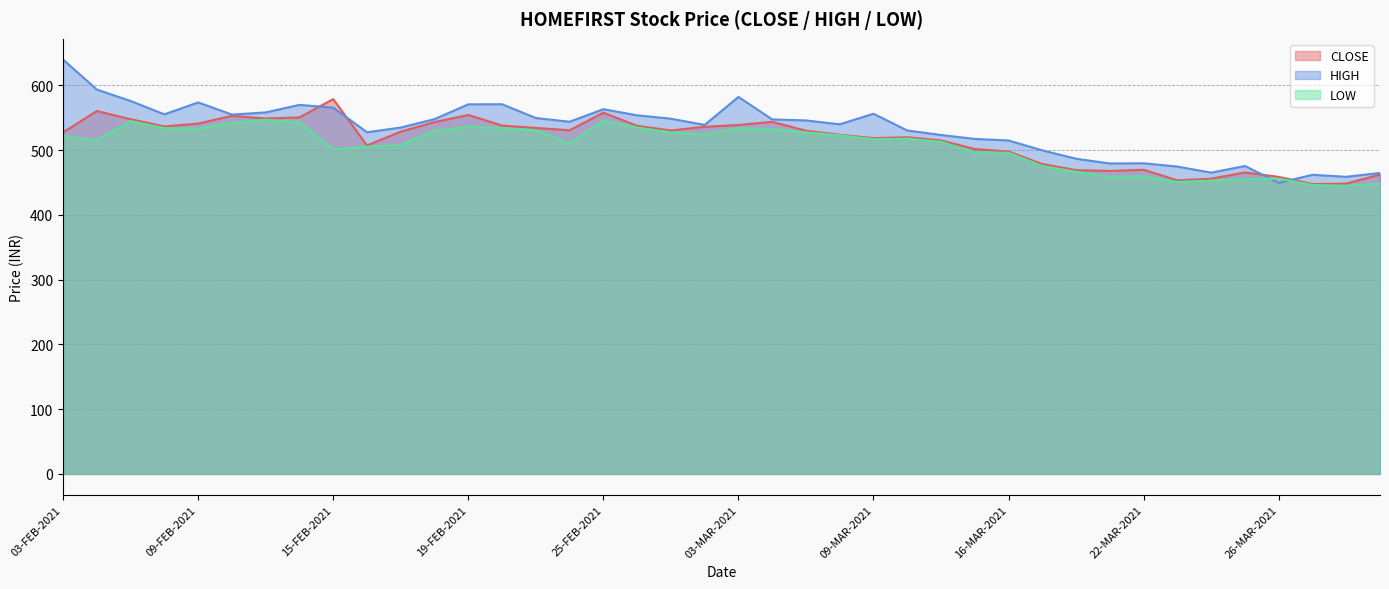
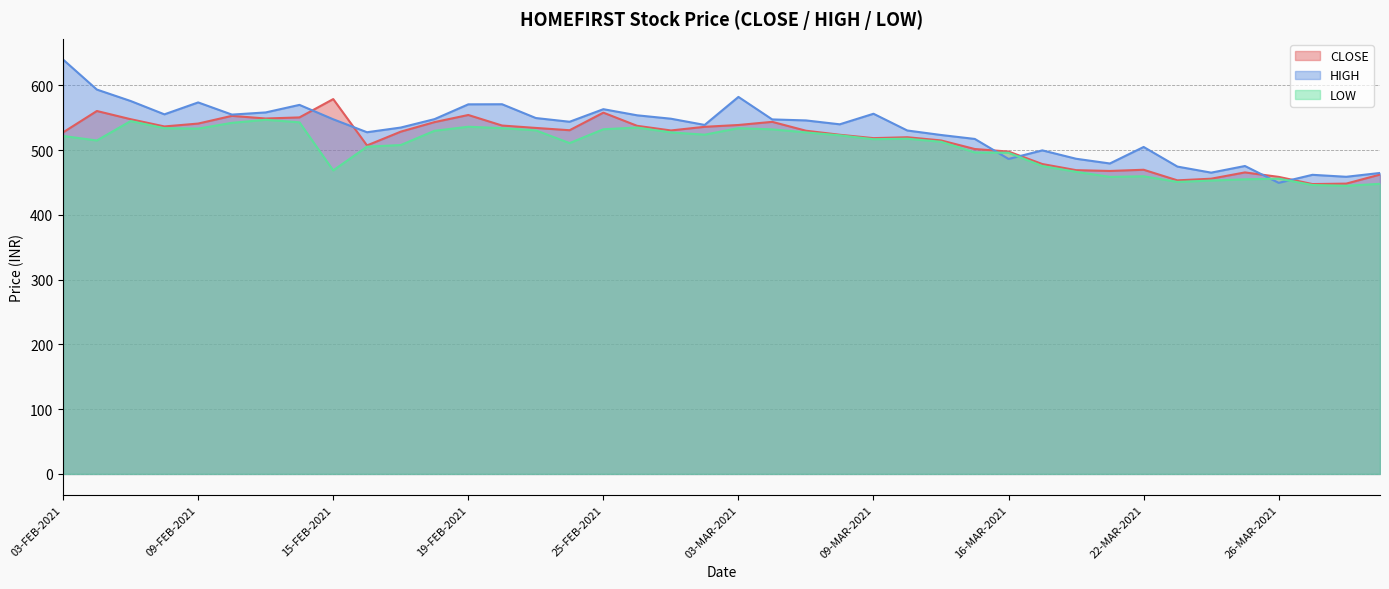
HIGH, 15-FEB-2021: 570 -> 550
LOW, 15-FEB-2021: 500 -> 470
LOW, 25-FEB-2021: 550 -> 530
HIGH, 16-MAR-2021: 520 -> 490
HIGH, 22-MAR-2021: 480 -> 510
